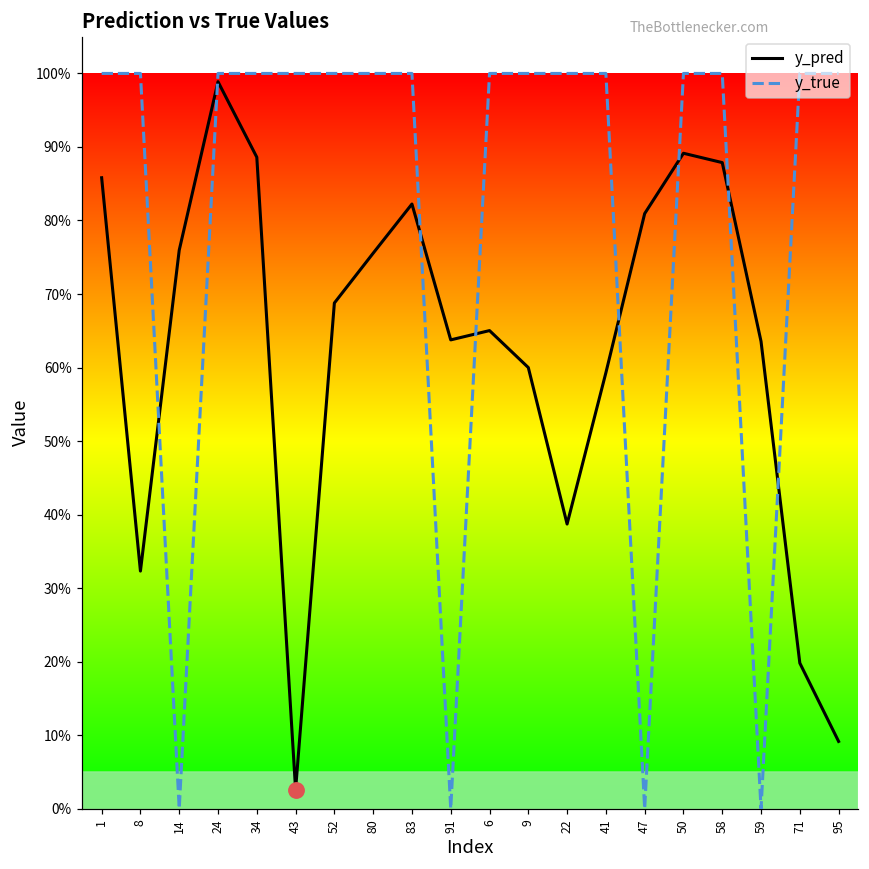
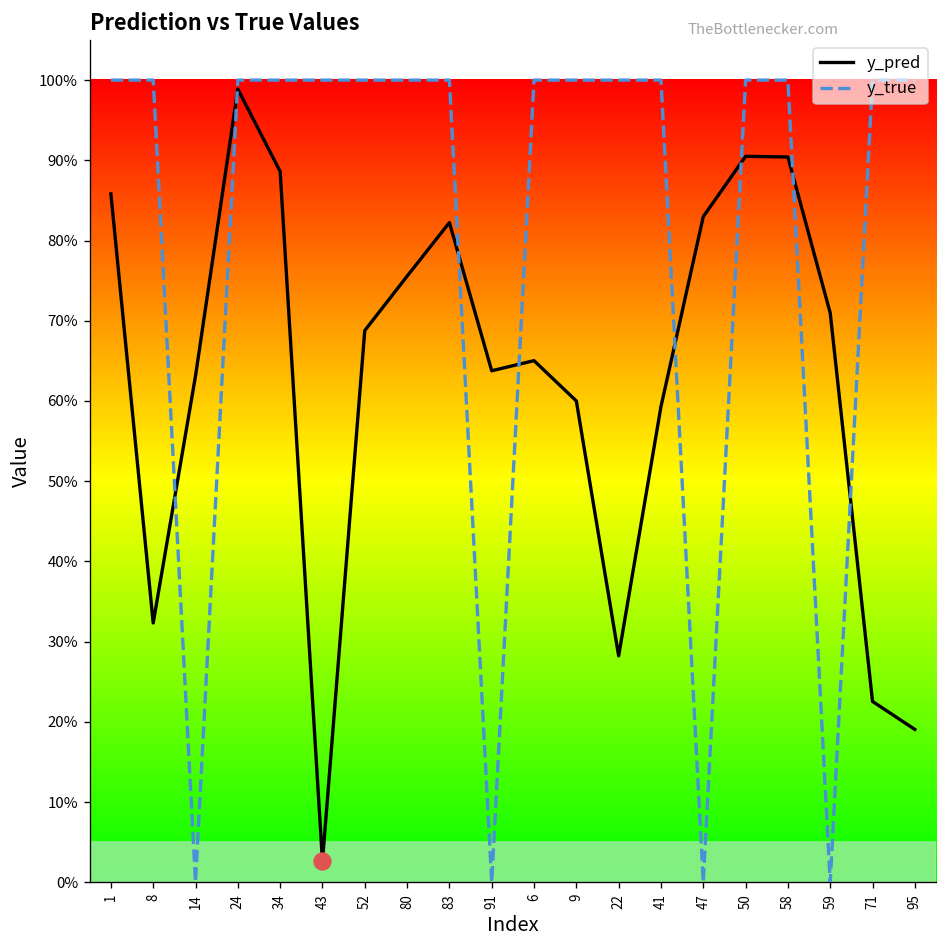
y_pred, 14: 76% -> 63%
y_pred, 22: 39% -> 28%
y_pred, 47: 81% -> 83%
y_pred, 50: 89% -> 90%
y_pred, 58: 88% -> 90%
y_pred, 59: 64% -> 71%
y_pred, 71: 20% -> 23%
y_pred, 95: 9% -> 19%
